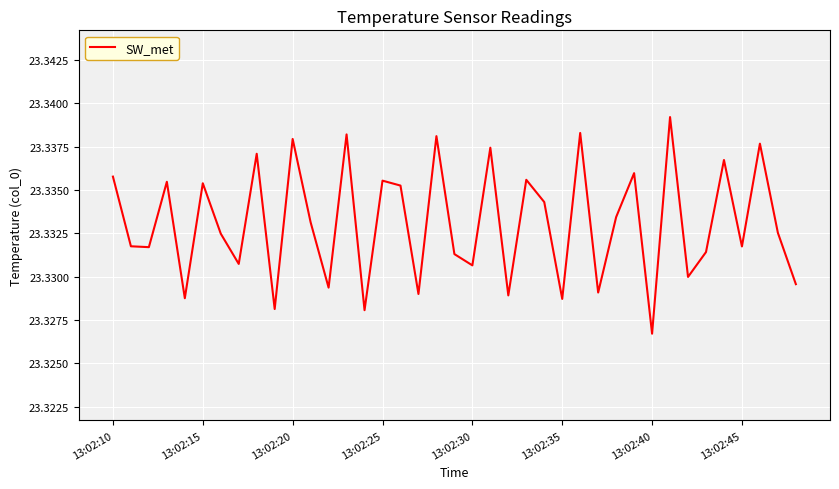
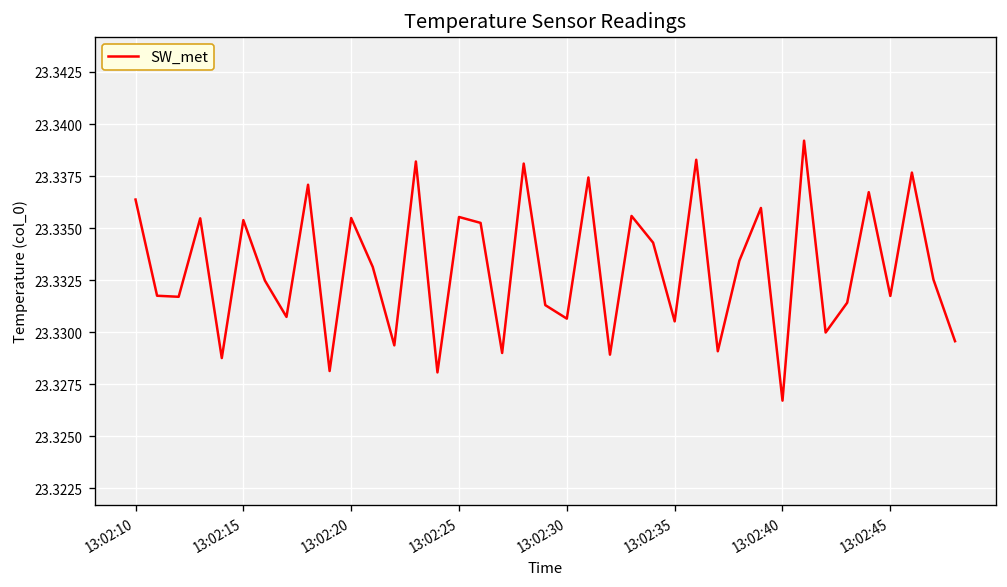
13:02:10: 23.3358 -> 23.3364
13:02:20: 23.3379 -> 23.3355
13:02:35: 23.3287 -> 23.3305
